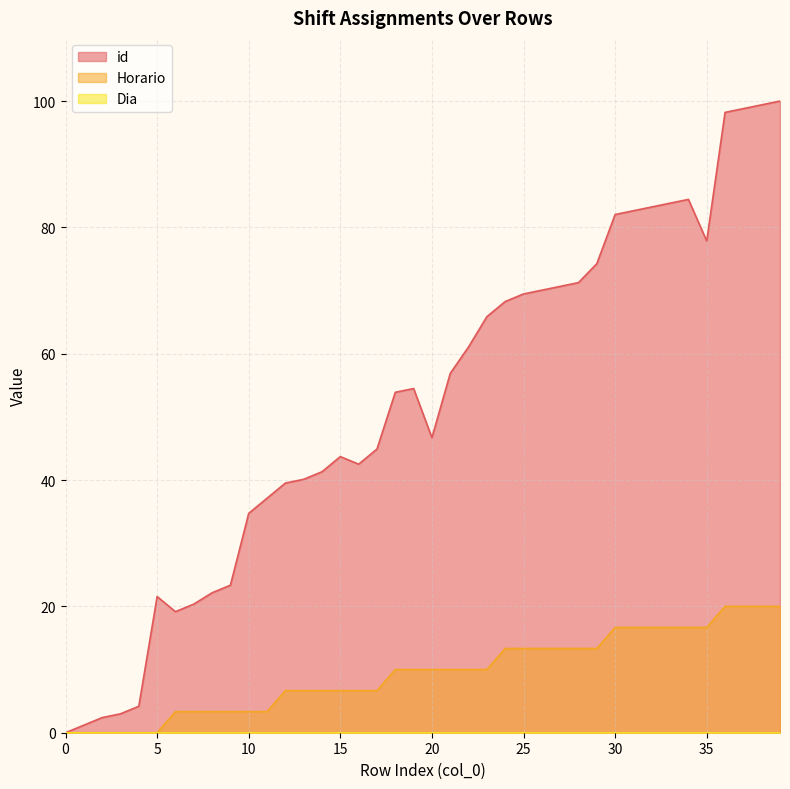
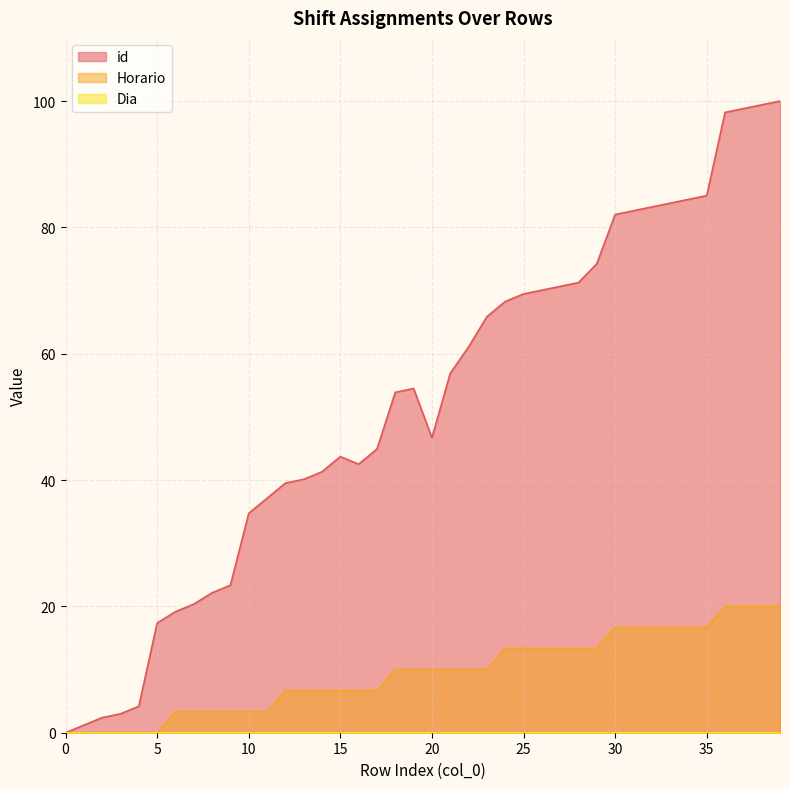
id, 5: 22 -> 17
id, 35: 78 -> 85
